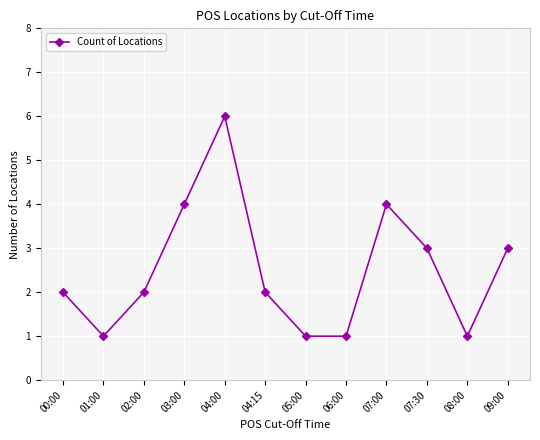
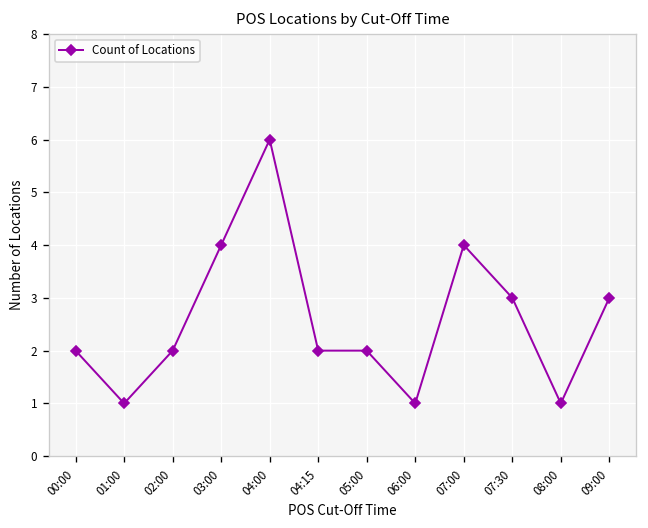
05:00: 1 -> 2
